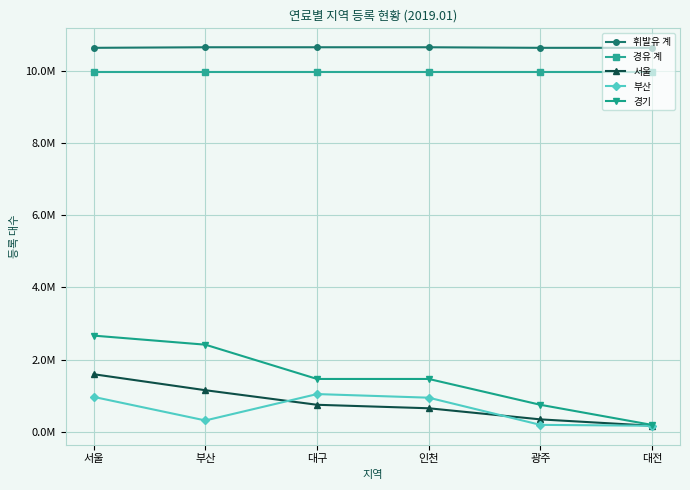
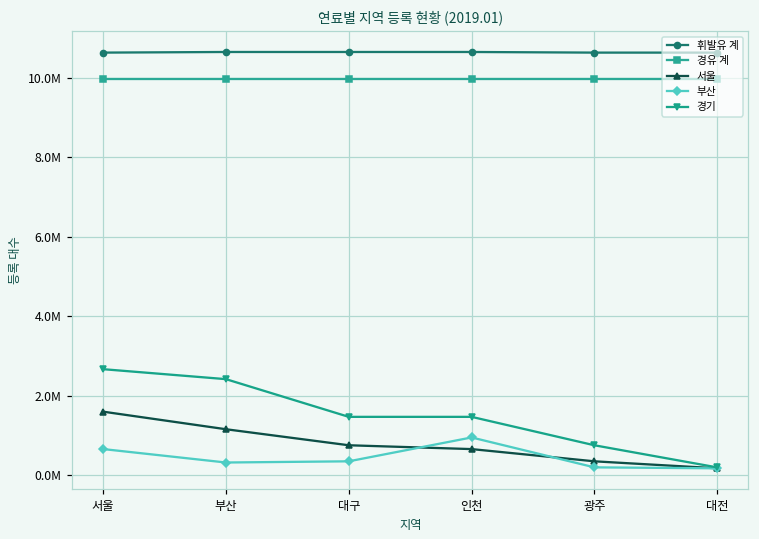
부산, 서울: 1000000 -> 700000
부산, 대구: 1000000 -> 300000
